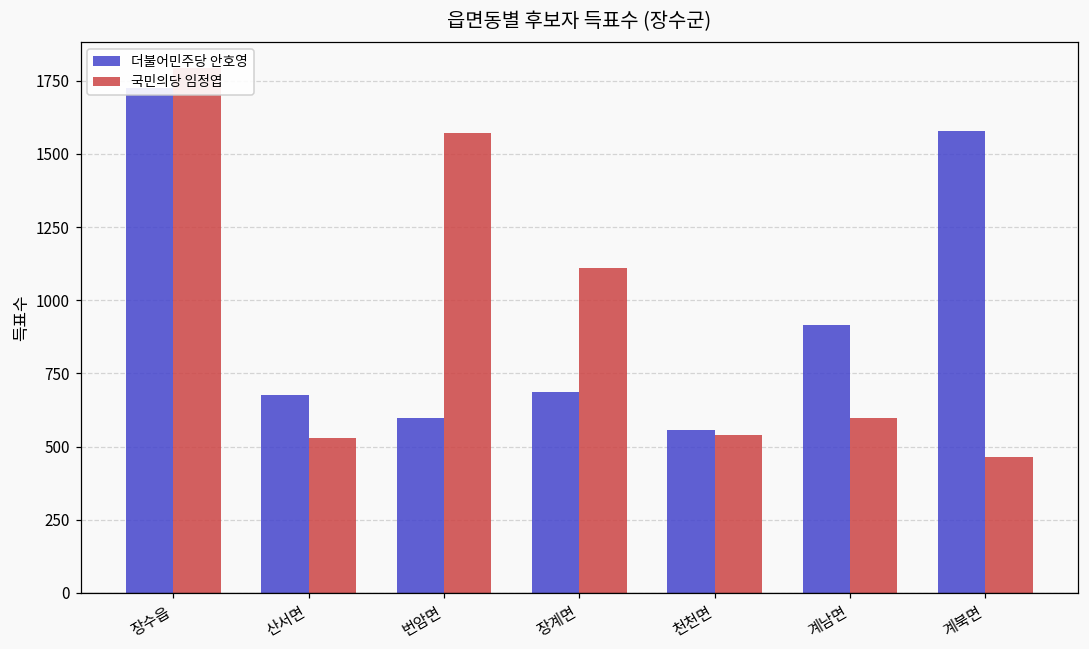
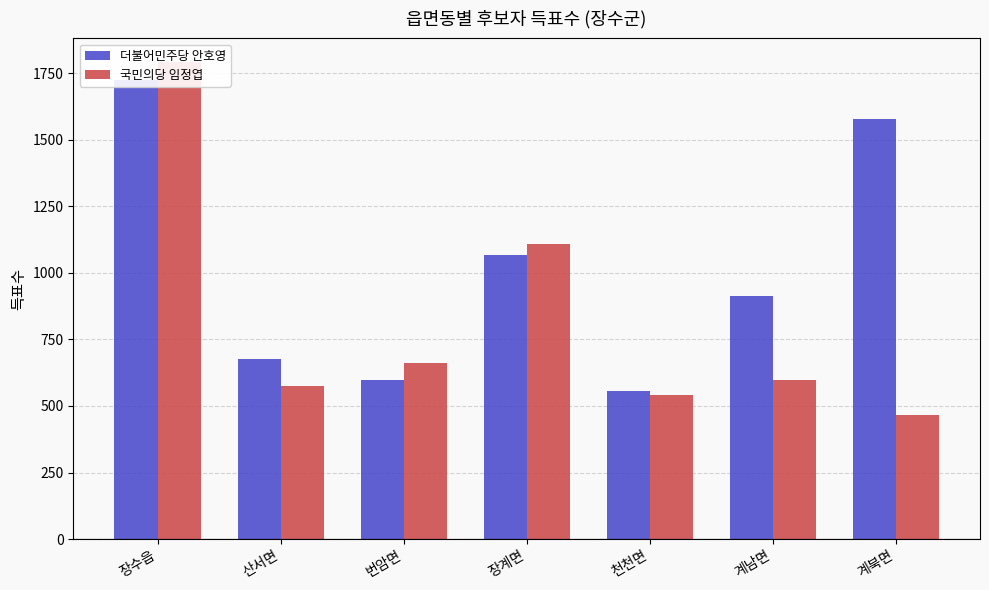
국민의당 임정엽, 산서면: 530 -> 580
국민의당 임정엽, 번암면: 1570 -> 660
더불어민주당 안호영, 장계면: 690 -> 1070
